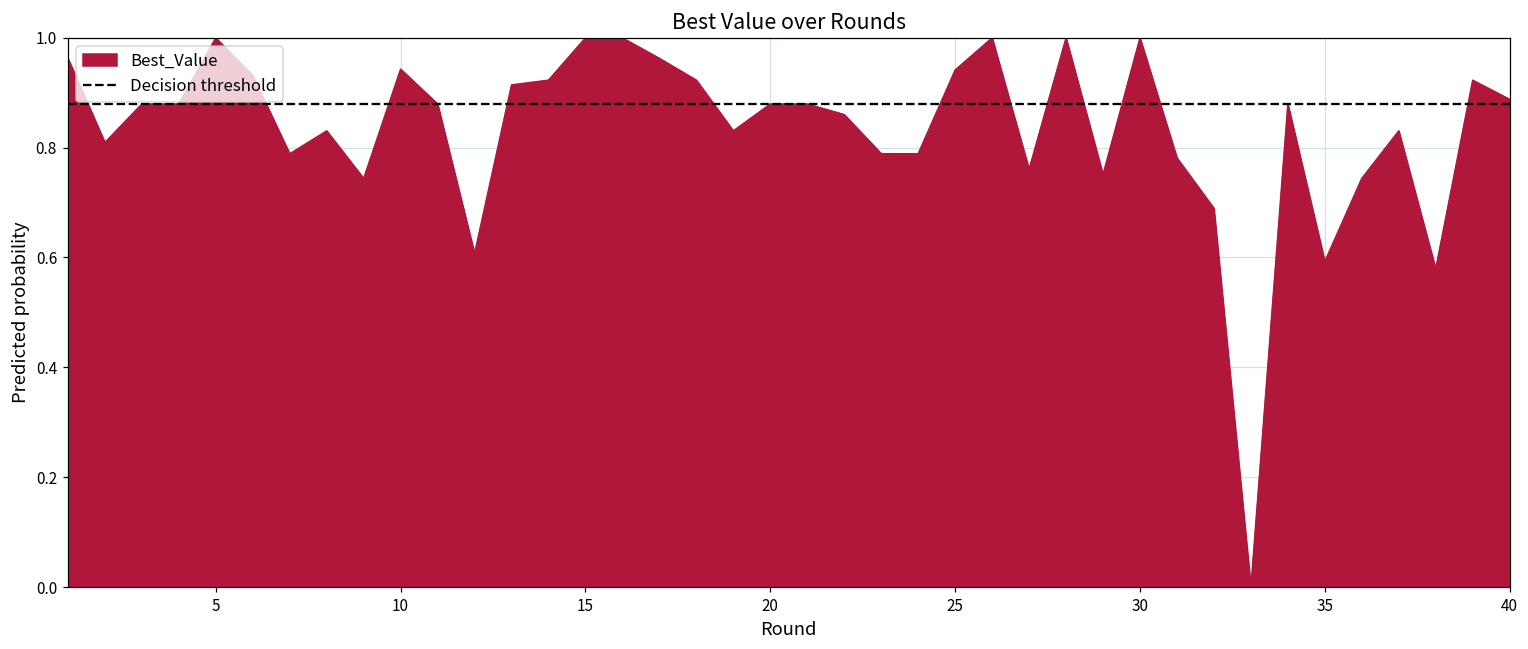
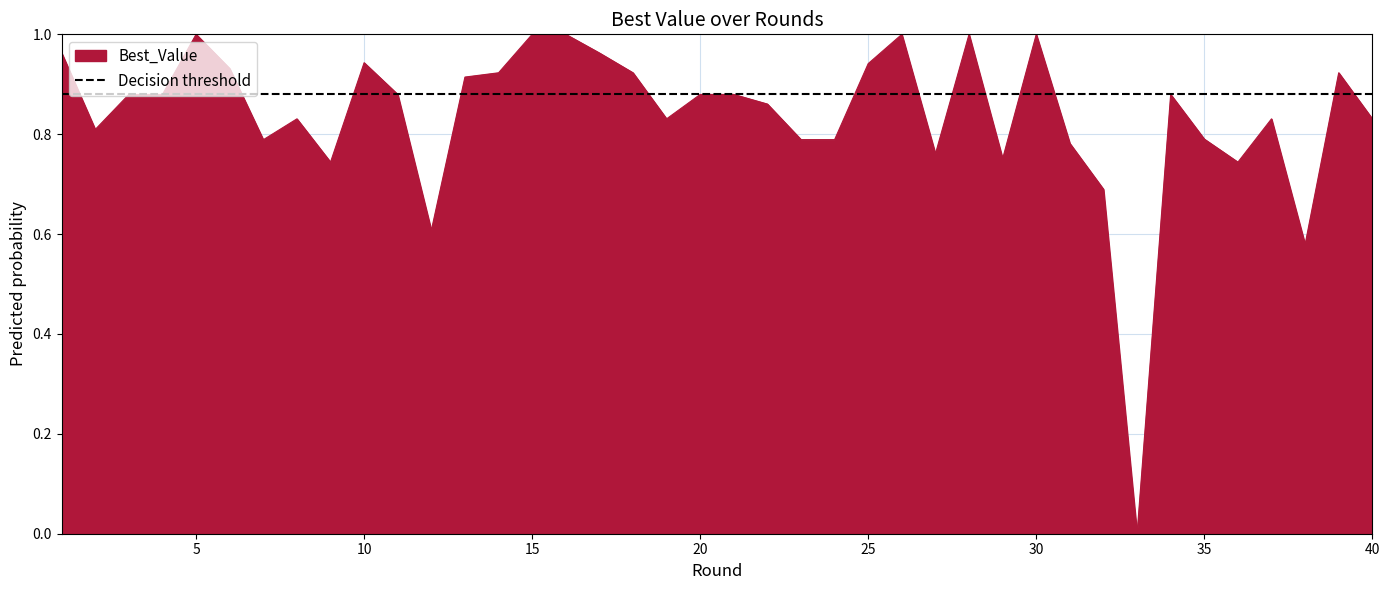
35: 0.59 -> 0.79
40: 0.89 -> 0.83
